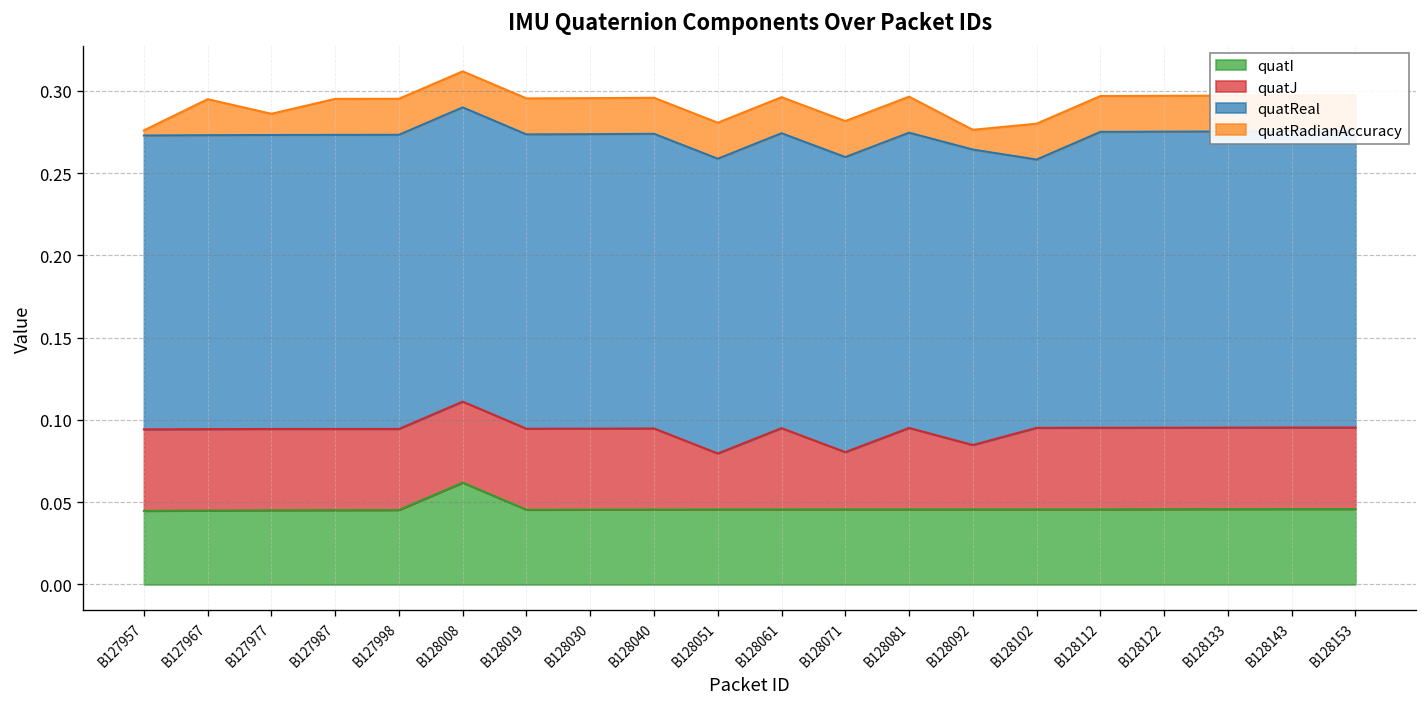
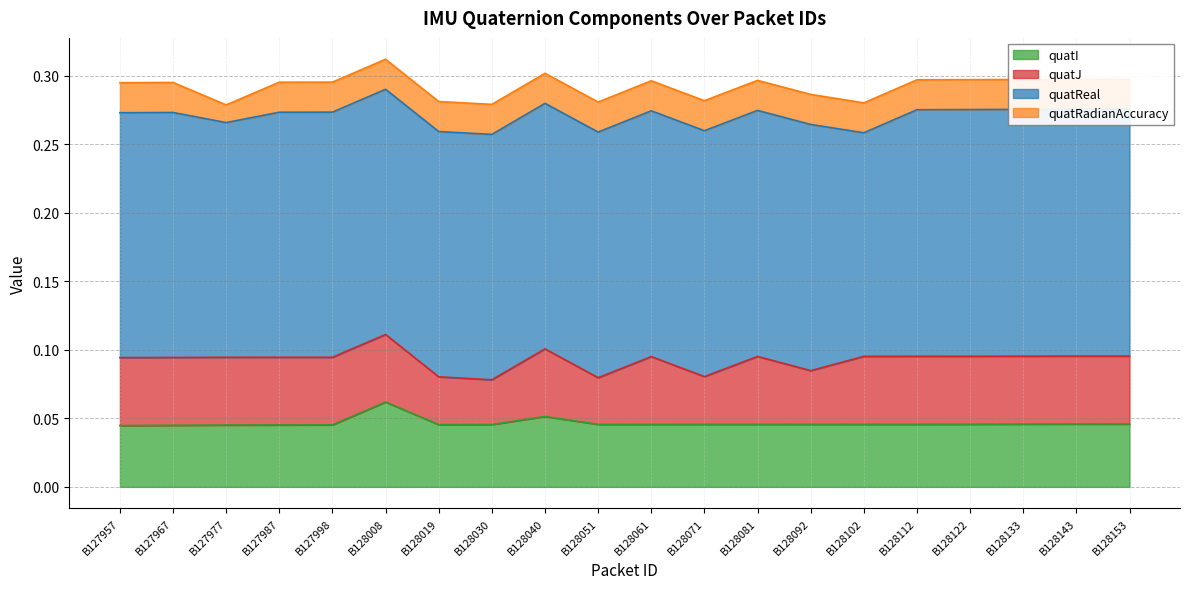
quatRadianAccuracy, B127957: 0.003 -> 0.022
quatReal, B127977: 0.179 -> 0.171
quatJ, B128019: 0.049 -> 0.035
quatJ, B128030: 0.049 -> 0.033
quatI, B128040: 0.046 -> 0.051
quatRadianAccuracy, B128092: 0.012 -> 0.022
